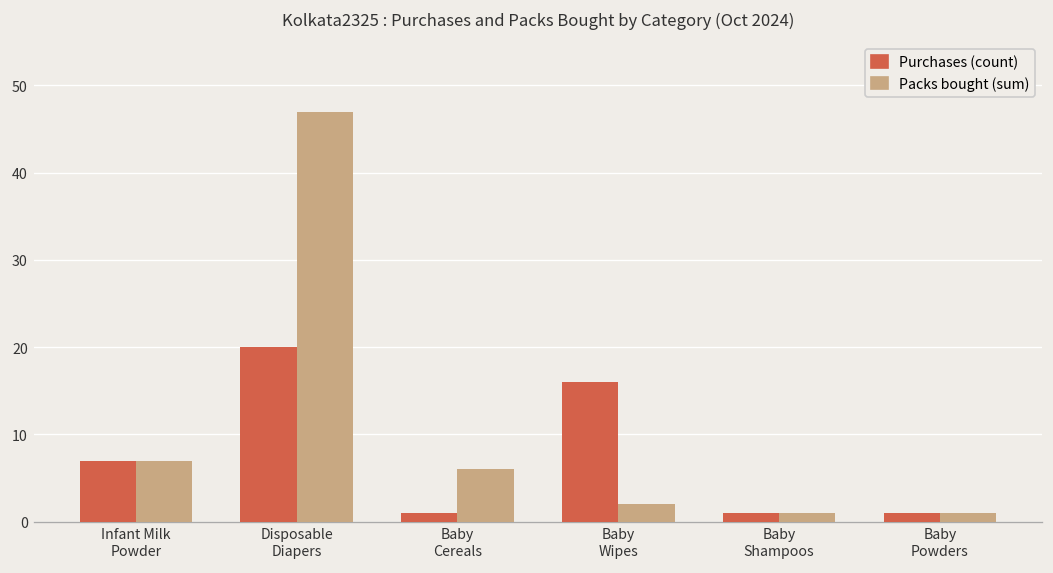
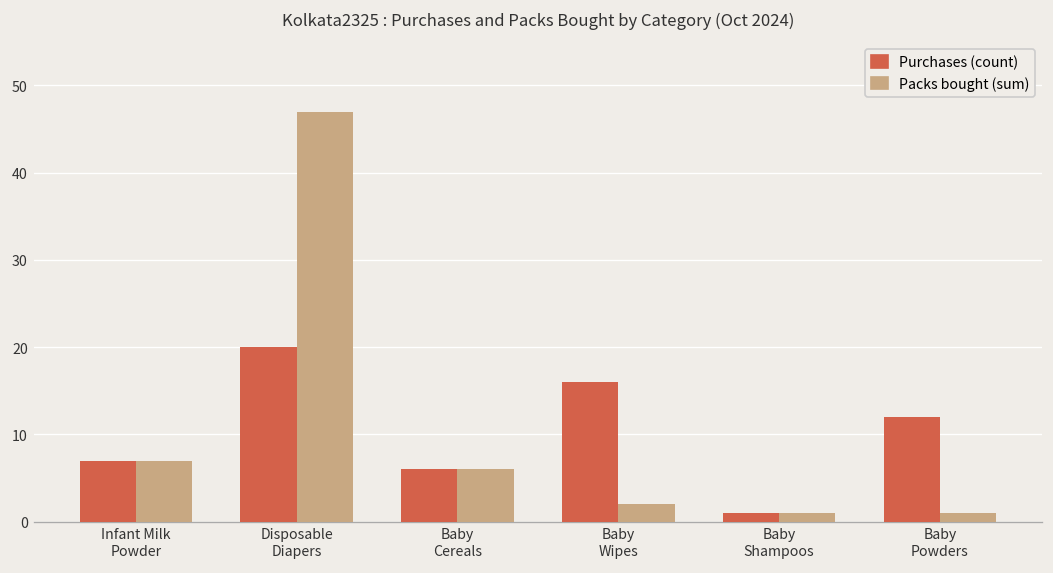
Purchases (count), Baby Cereals: 1 -> 6
Purchases (count), Baby Powders: 1 -> 12
